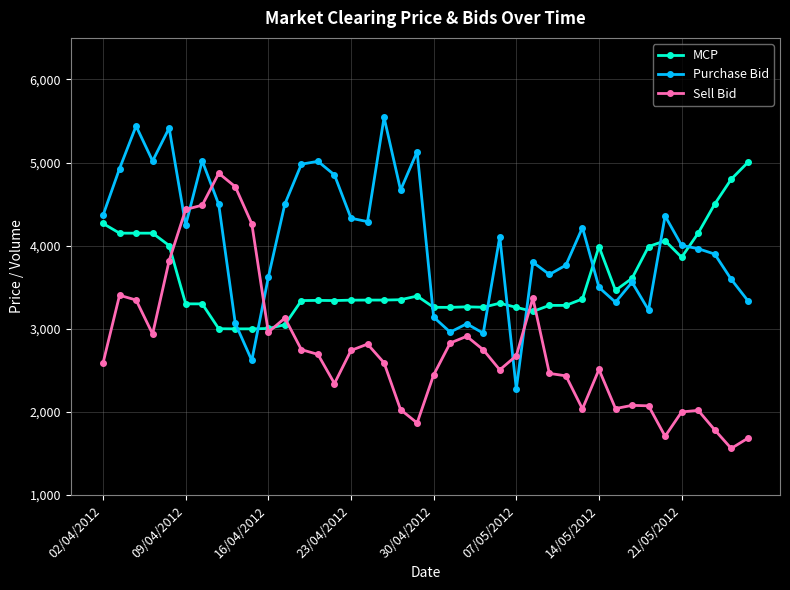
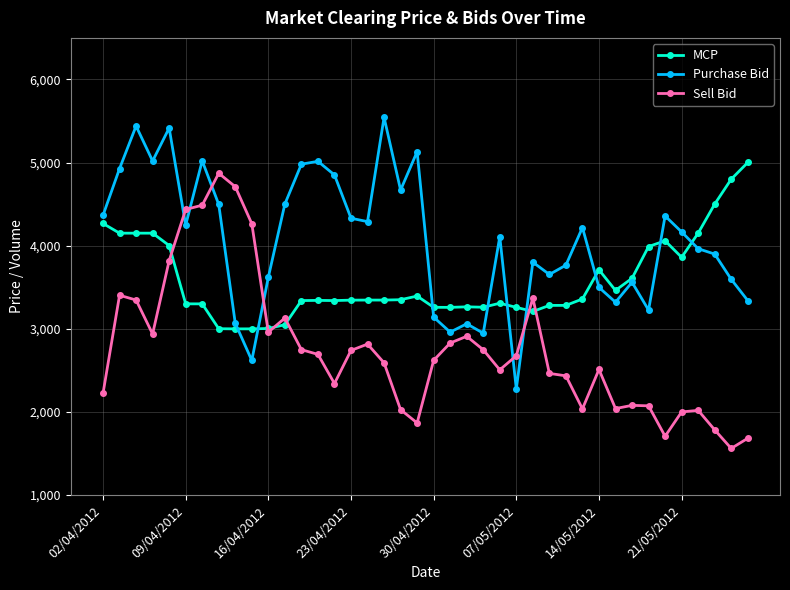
Sell Bid, 02/04/2012: 2,600 -> 2,200
Sell Bid, 30/04/2012: 2,400 -> 2,600
MCP, 14/05/2012: 4,000 -> 3,700
Purchase Bid, 21/05/2012: 4,000 -> 4,200
